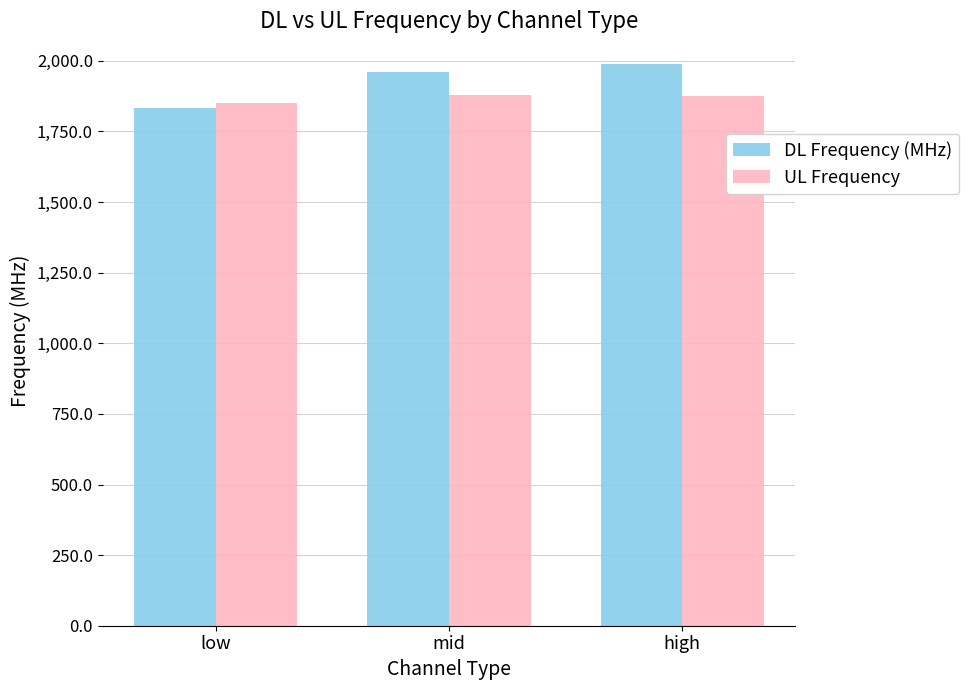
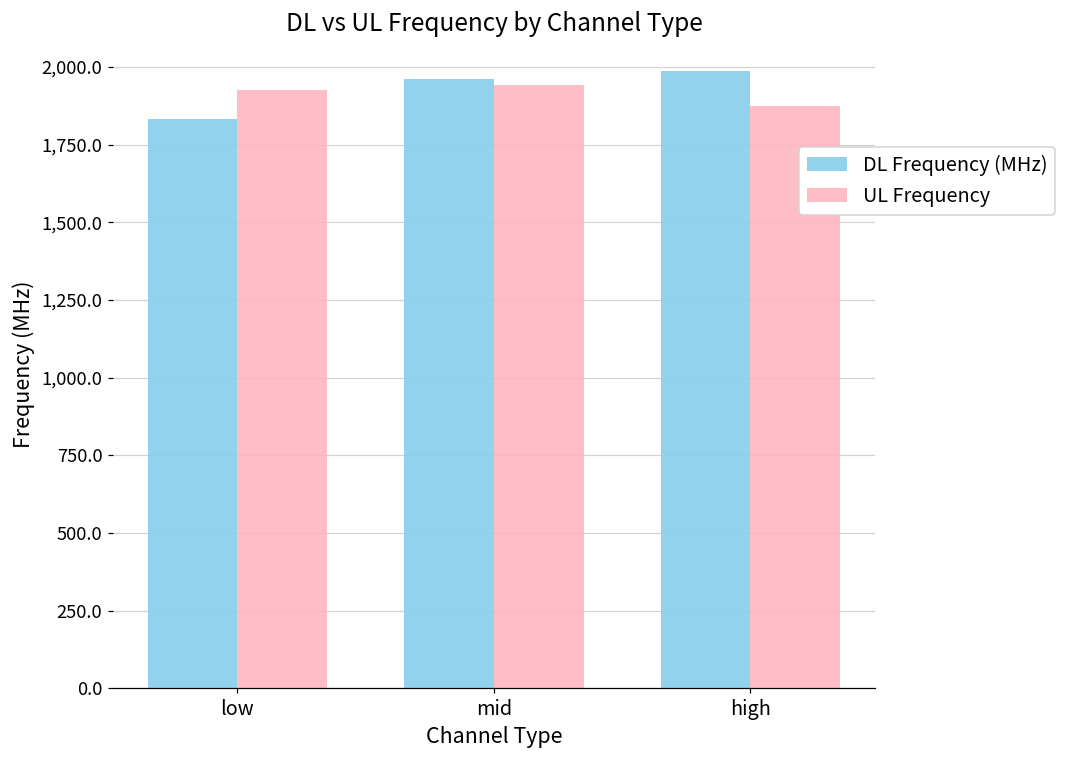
UL Frequency, low: 1,850 -> 1,930
UL Frequency, mid: 1,880 -> 1,940
